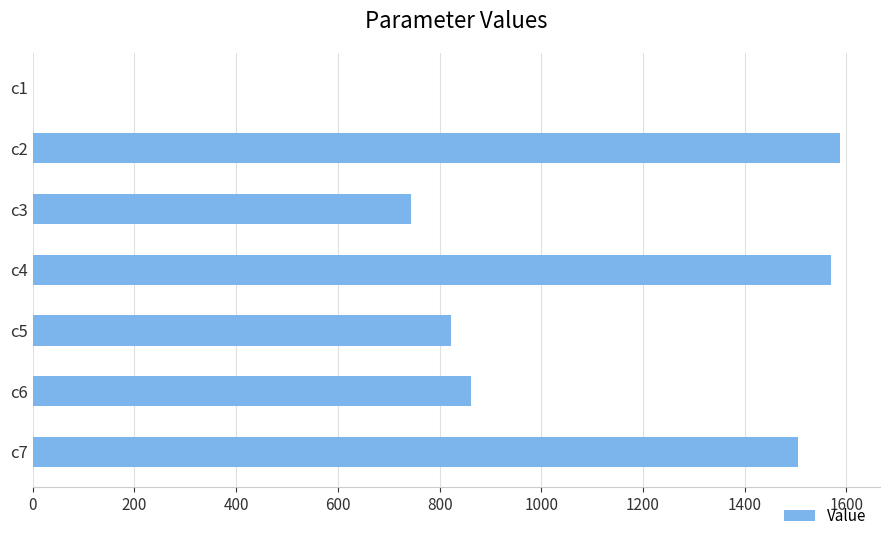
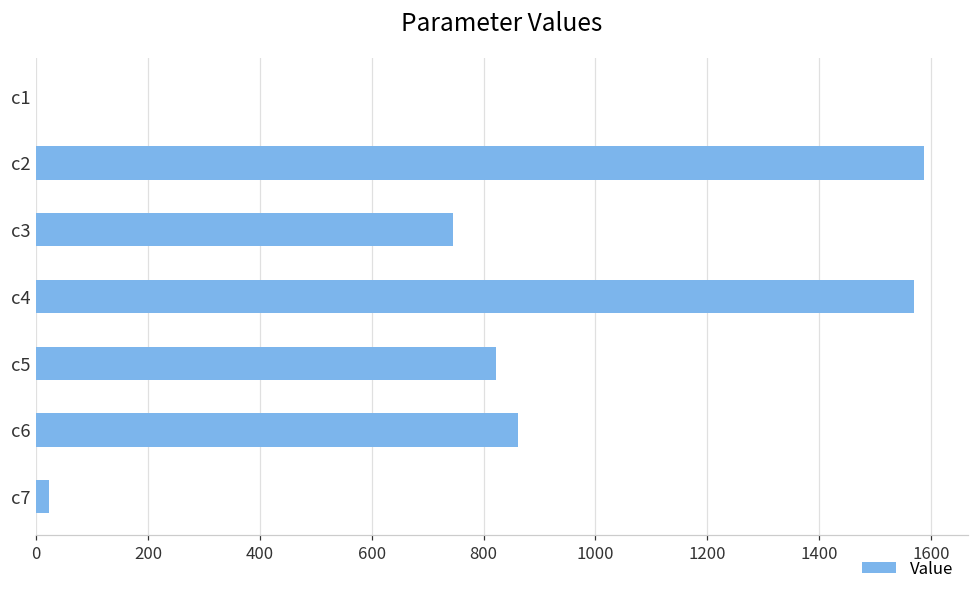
c7: 1500 -> 20
